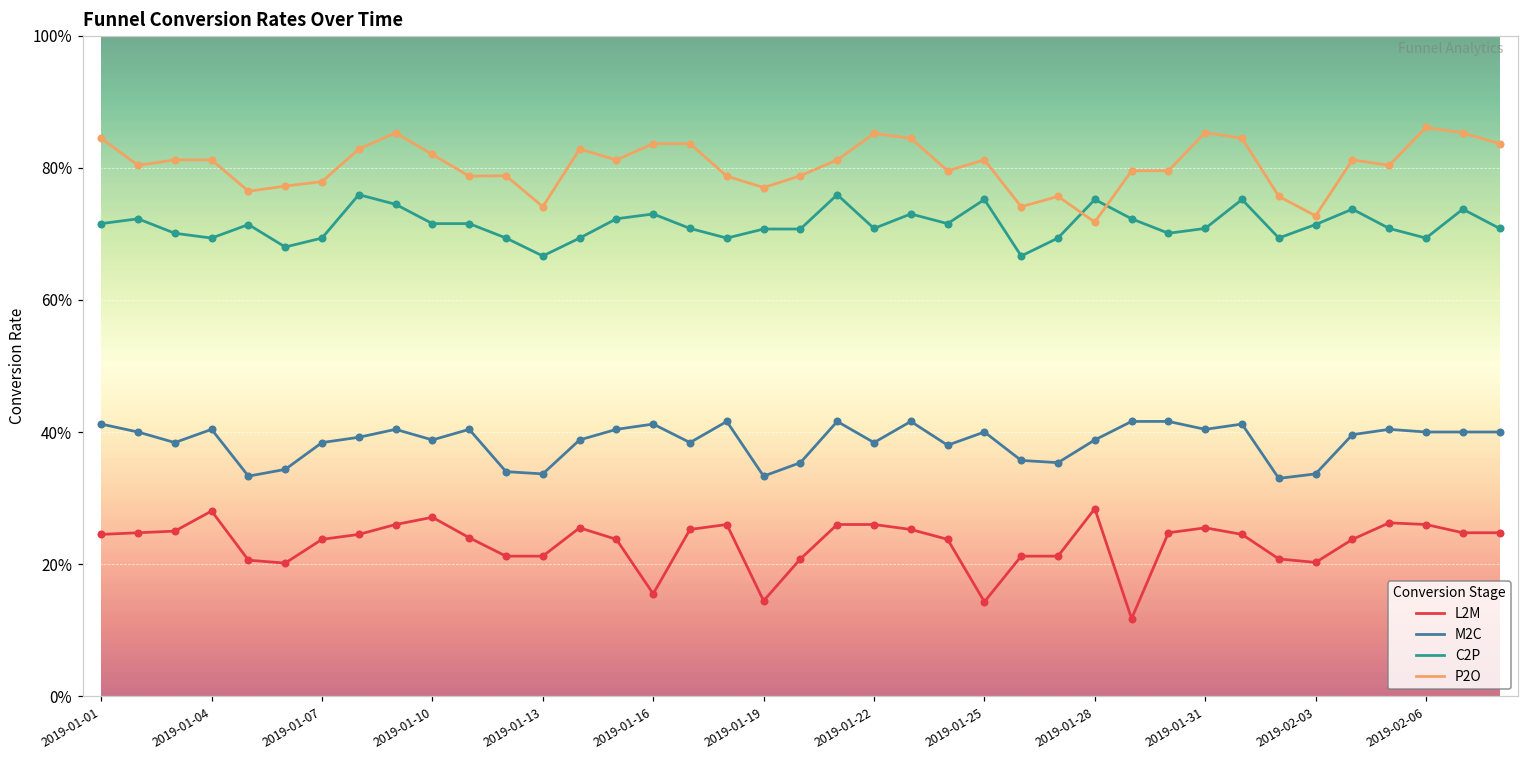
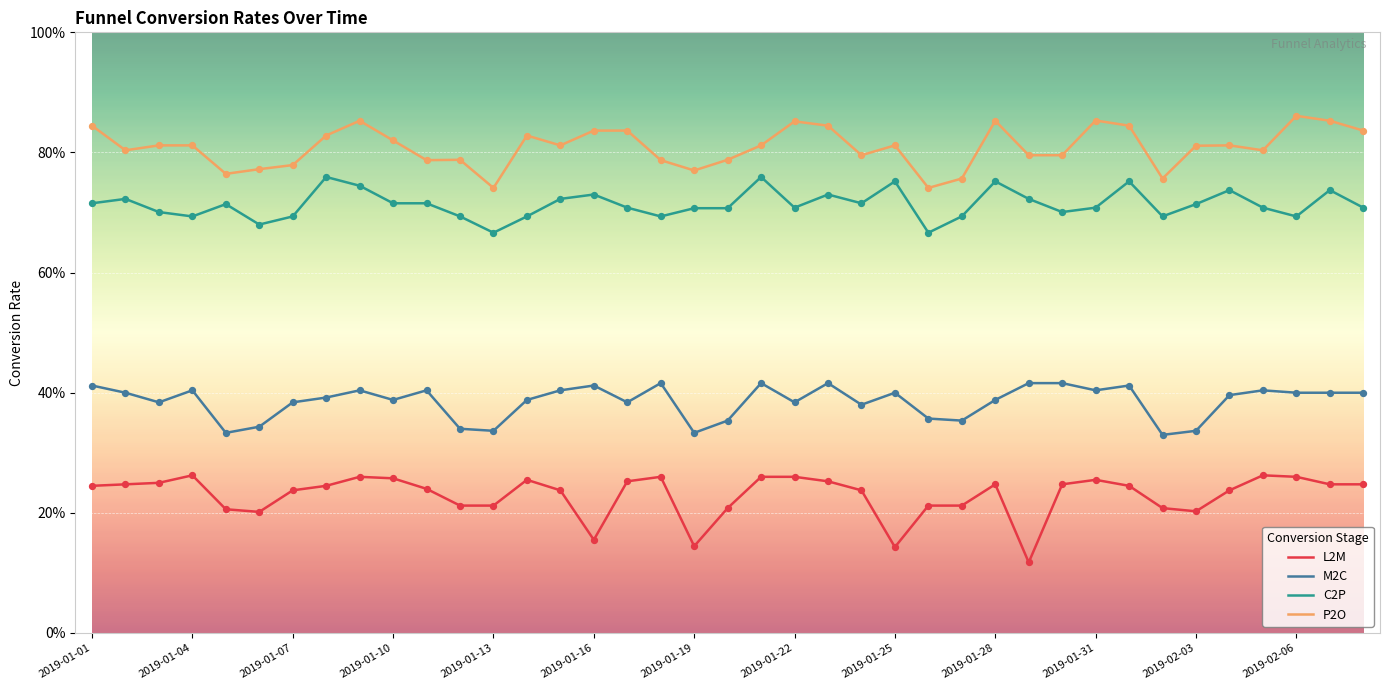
L2M, 2019-01-04: 28% -> 26%
L2M, 2019-01-10: 27% -> 26%
L2M, 2019-01-28: 28% -> 25%
P2O, 2019-01-28: 72% -> 85%
P2O, 2019-02-03: 73% -> 81%
